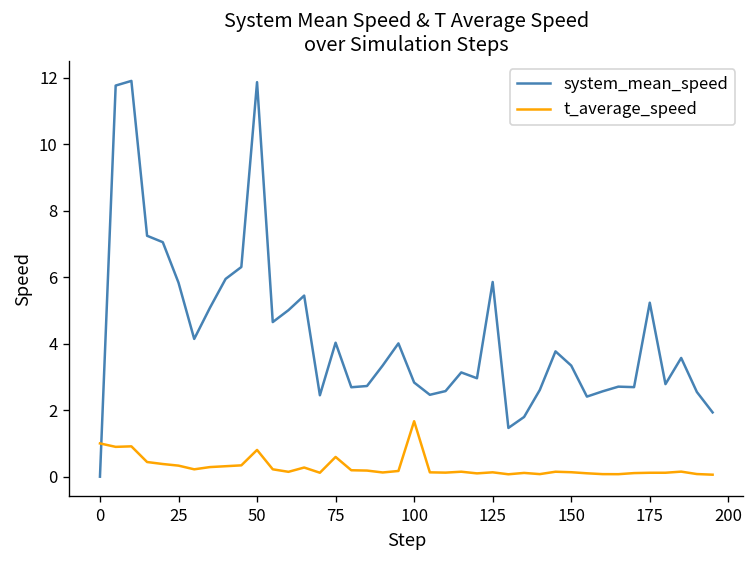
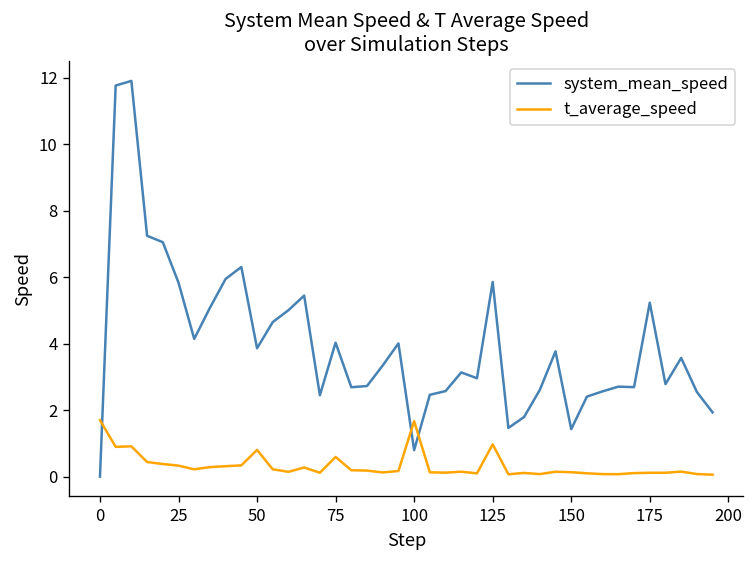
t_average_speed, 0: 1.0 -> 1.7
system_mean_speed, 50: 11.9 -> 3.9
system_mean_speed, 100: 2.8 -> 0.8
t_average_speed, 125: 0.1 -> 1.0
system_mean_speed, 150: 3.3 -> 1.4
